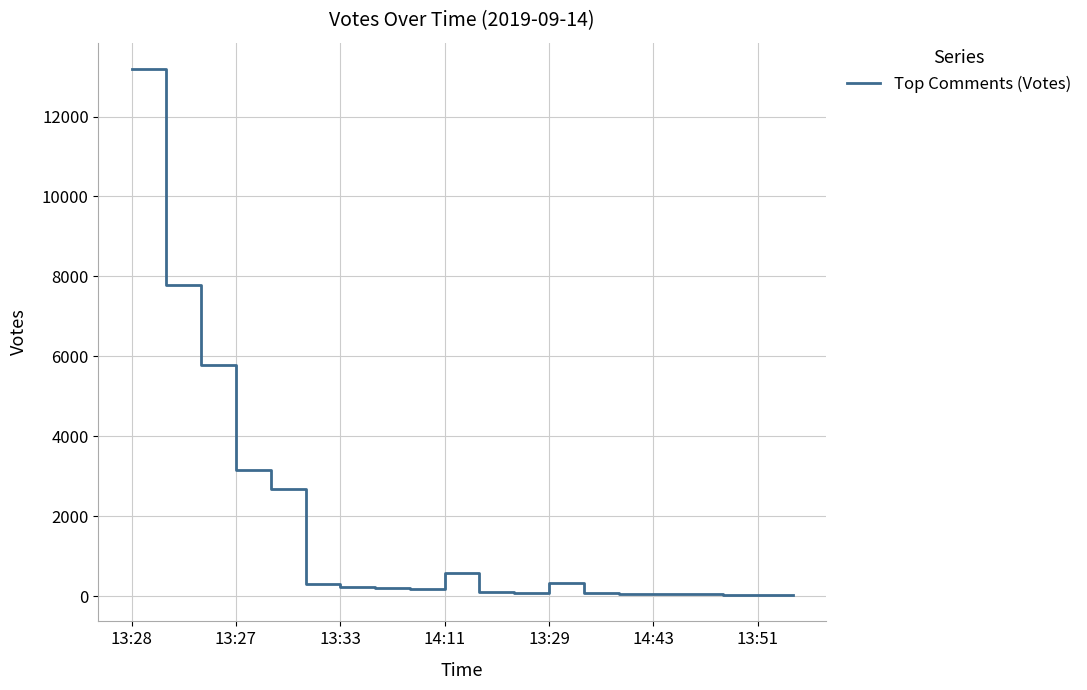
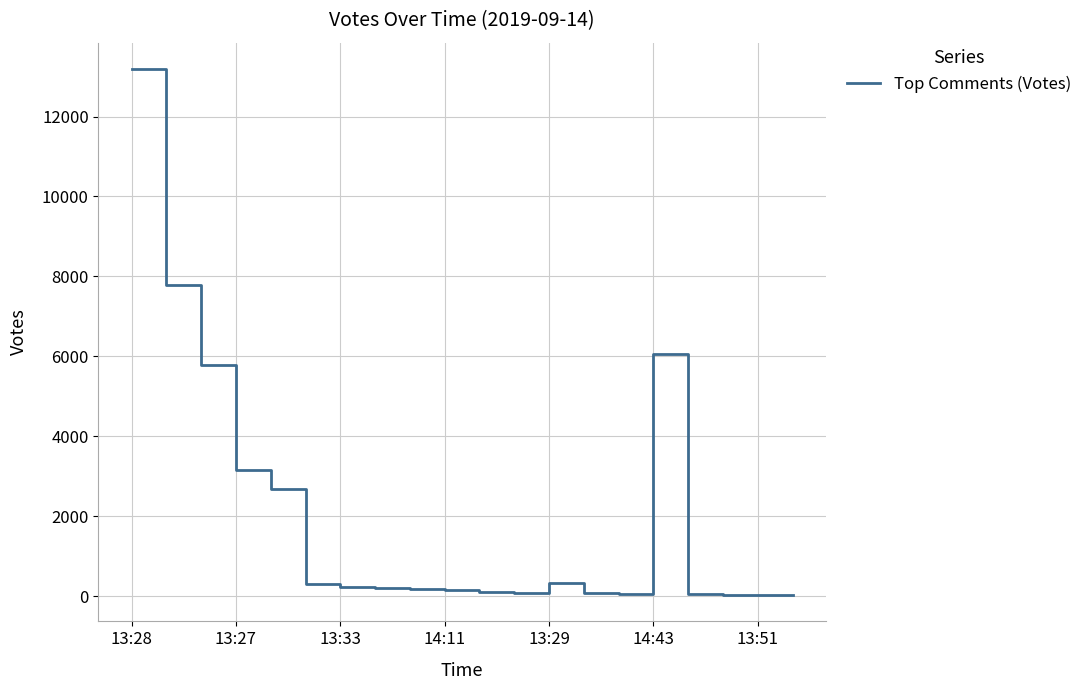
14:11: 600 -> 200
14:43: 100 -> 6100
